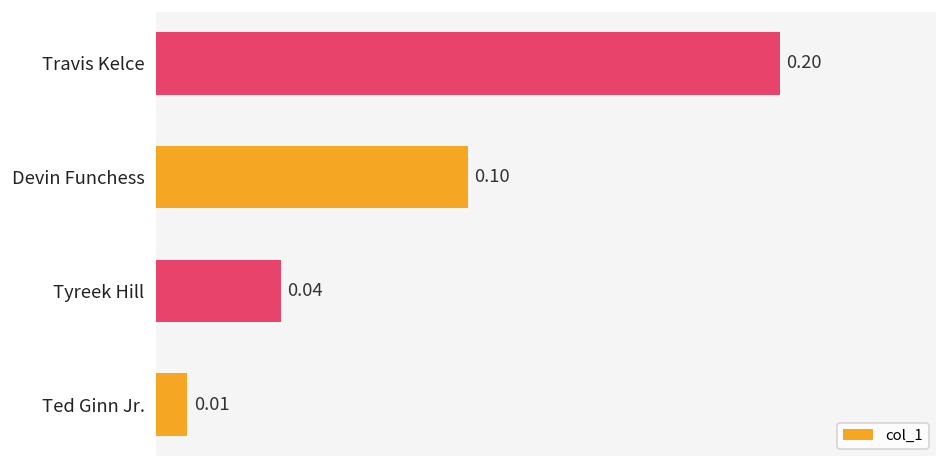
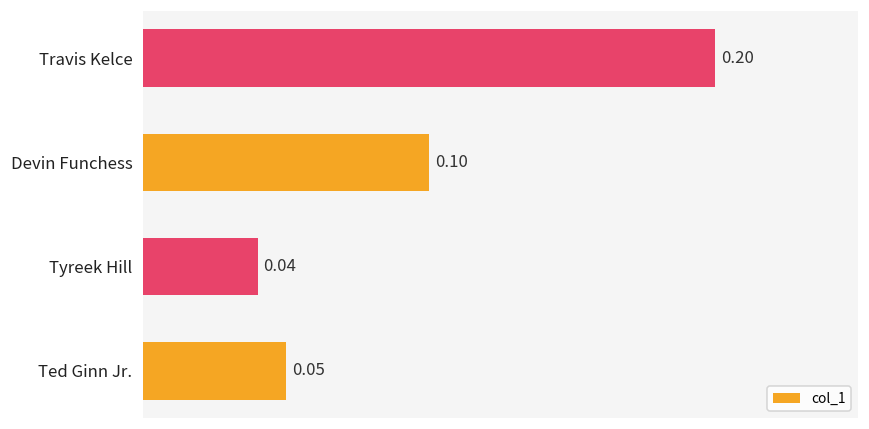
Ted Ginn Jr.: 0.01 -> 0.05
